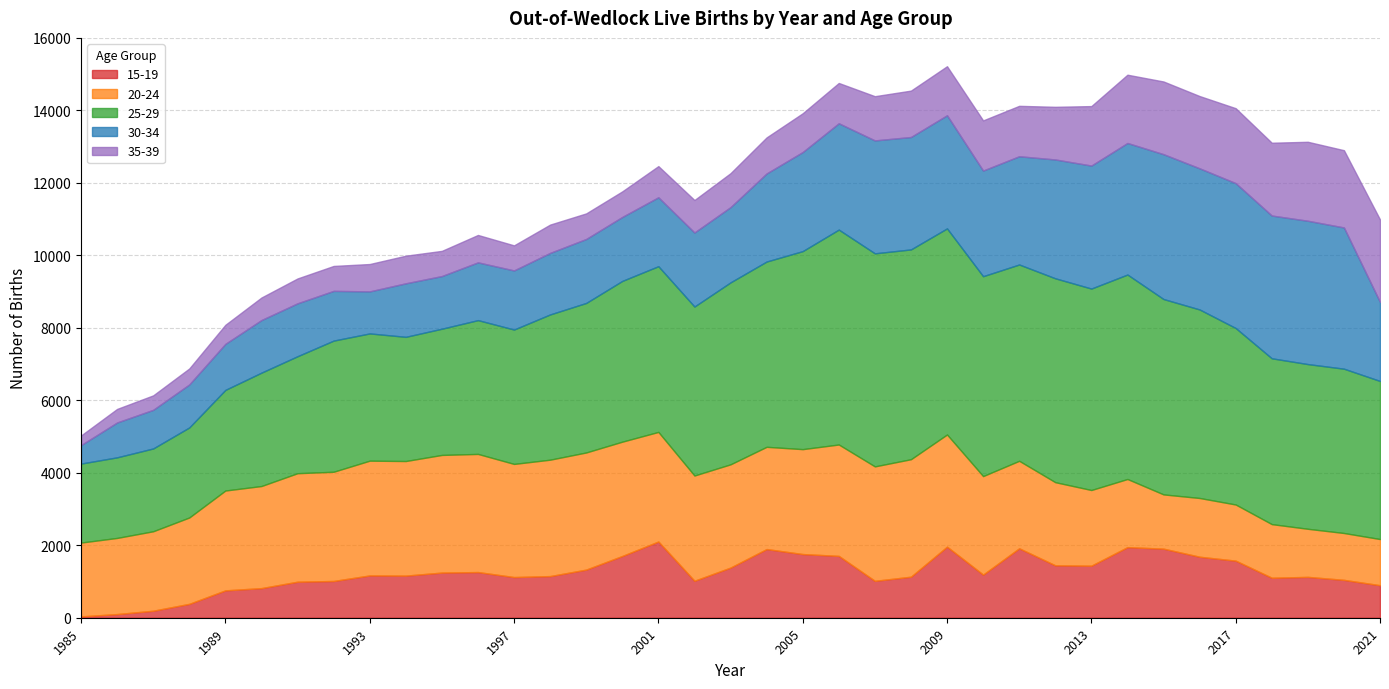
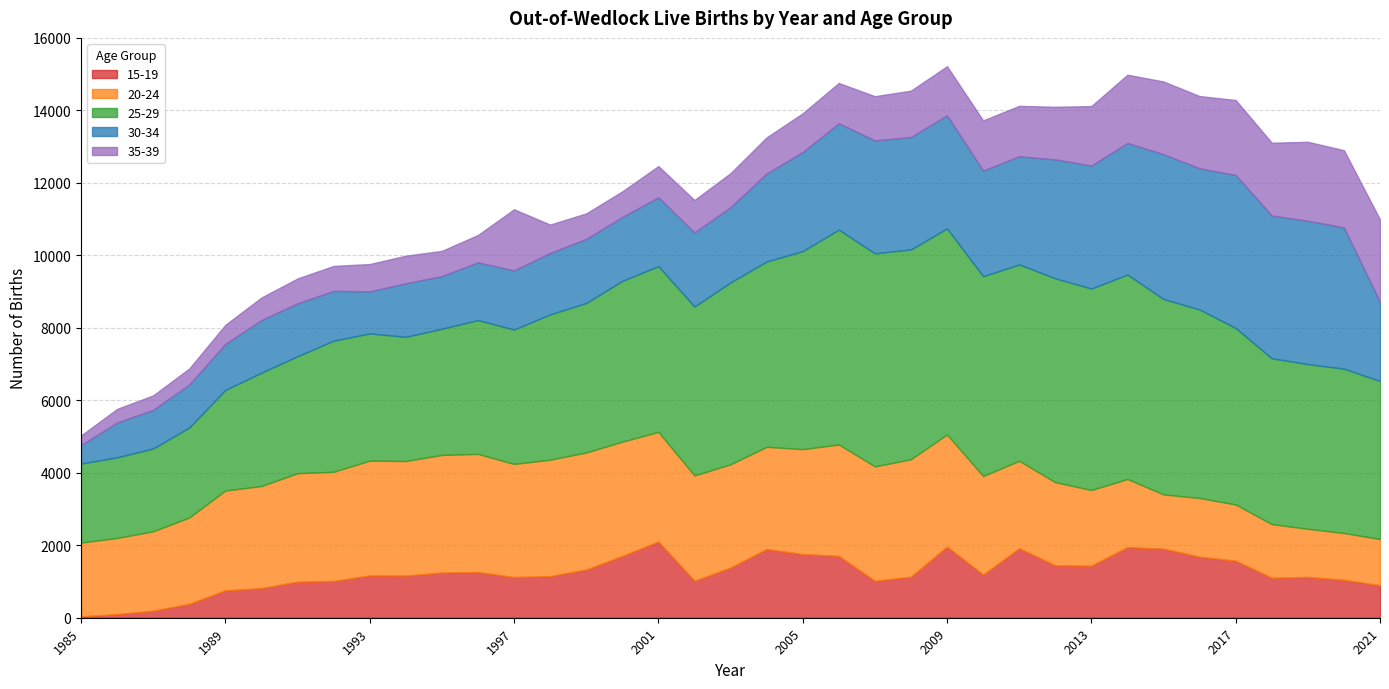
35-39, 1997: 700 -> 1700
30-34, 2017: 4000 -> 4200
